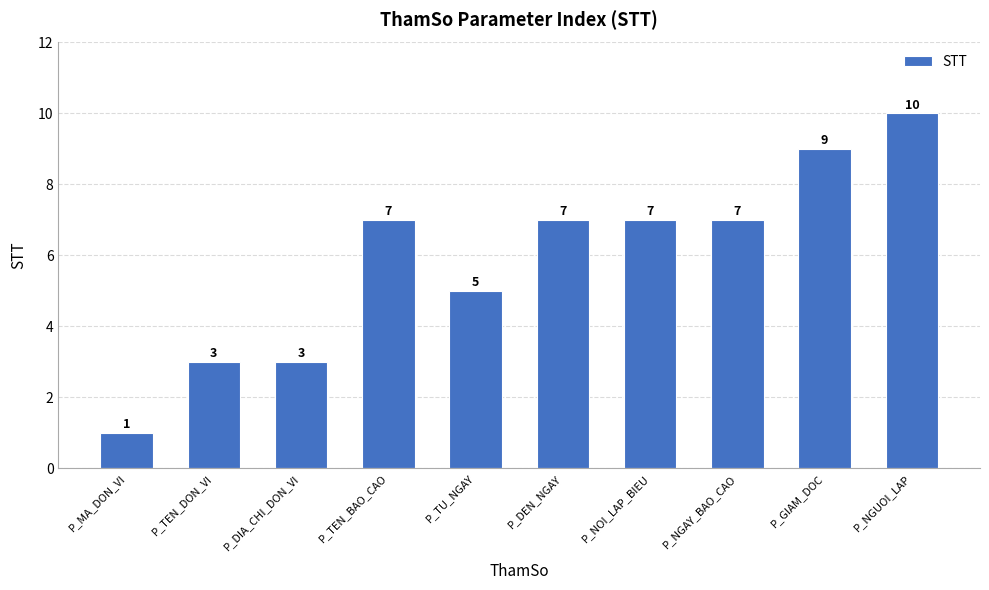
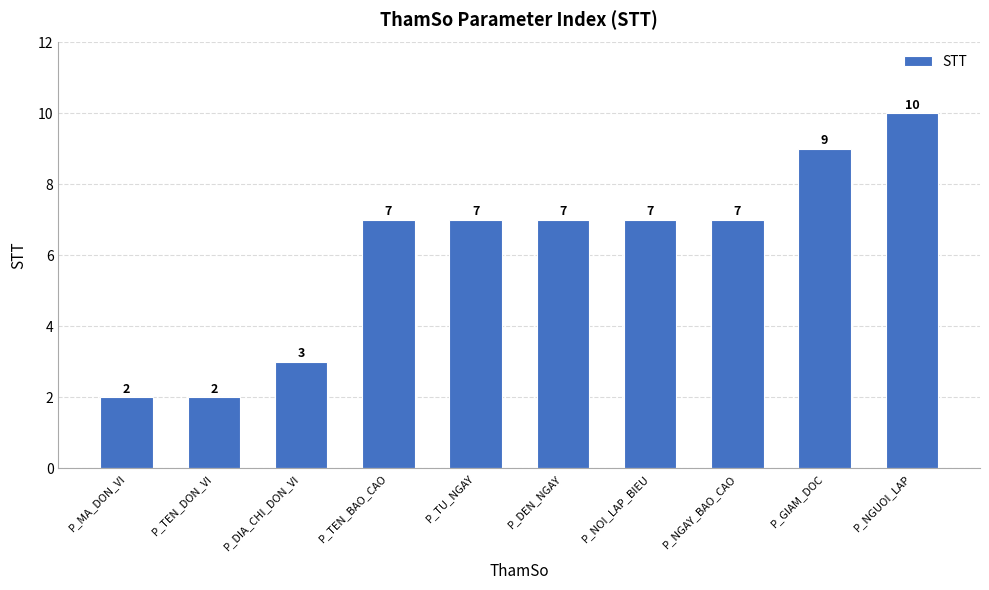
P_MA_DON_VI: 1 -> 2
P_TEN_DON_VI: 3 -> 2
P_TU_NGAY: 5 -> 7
